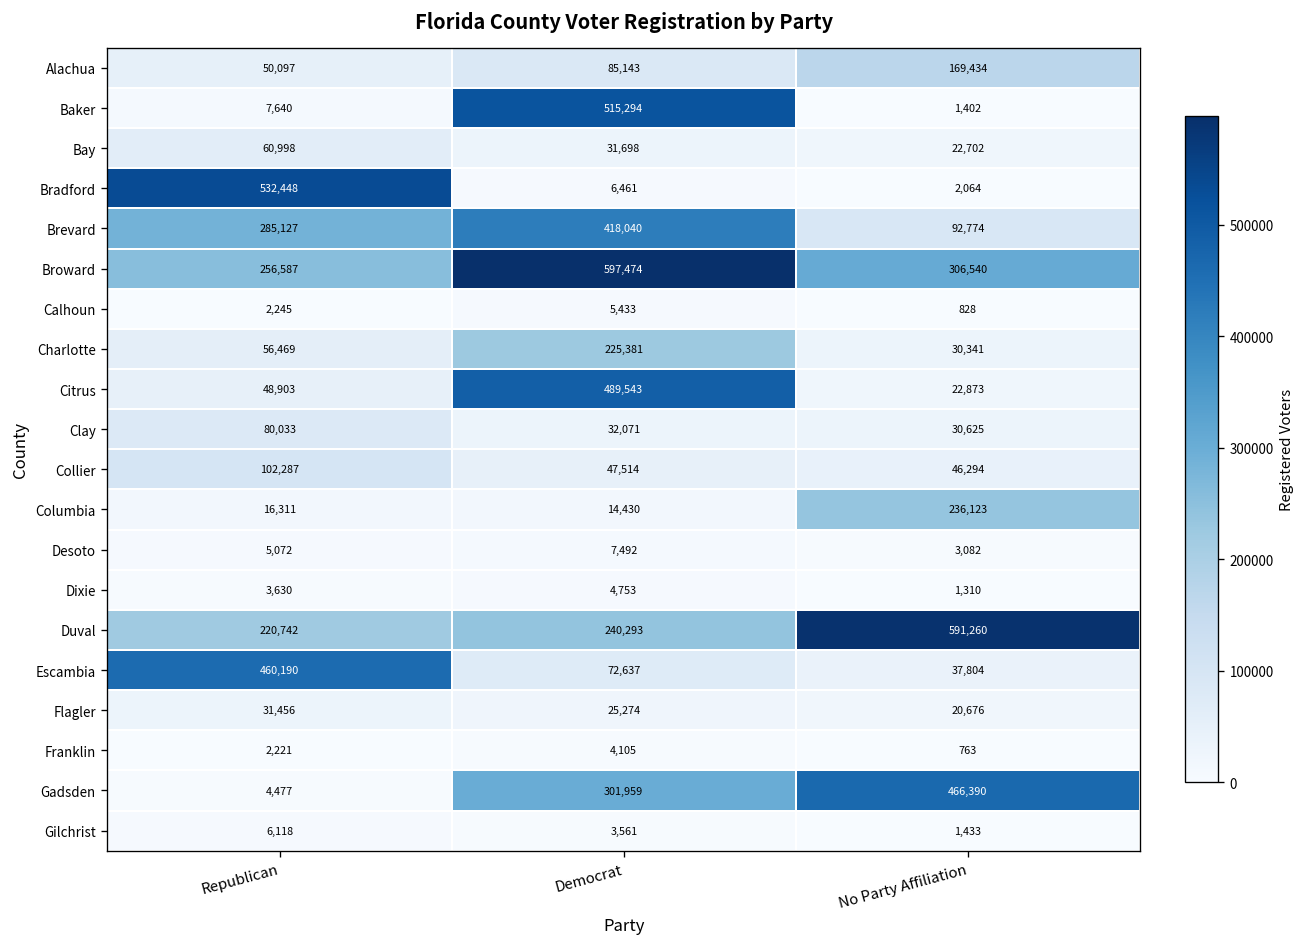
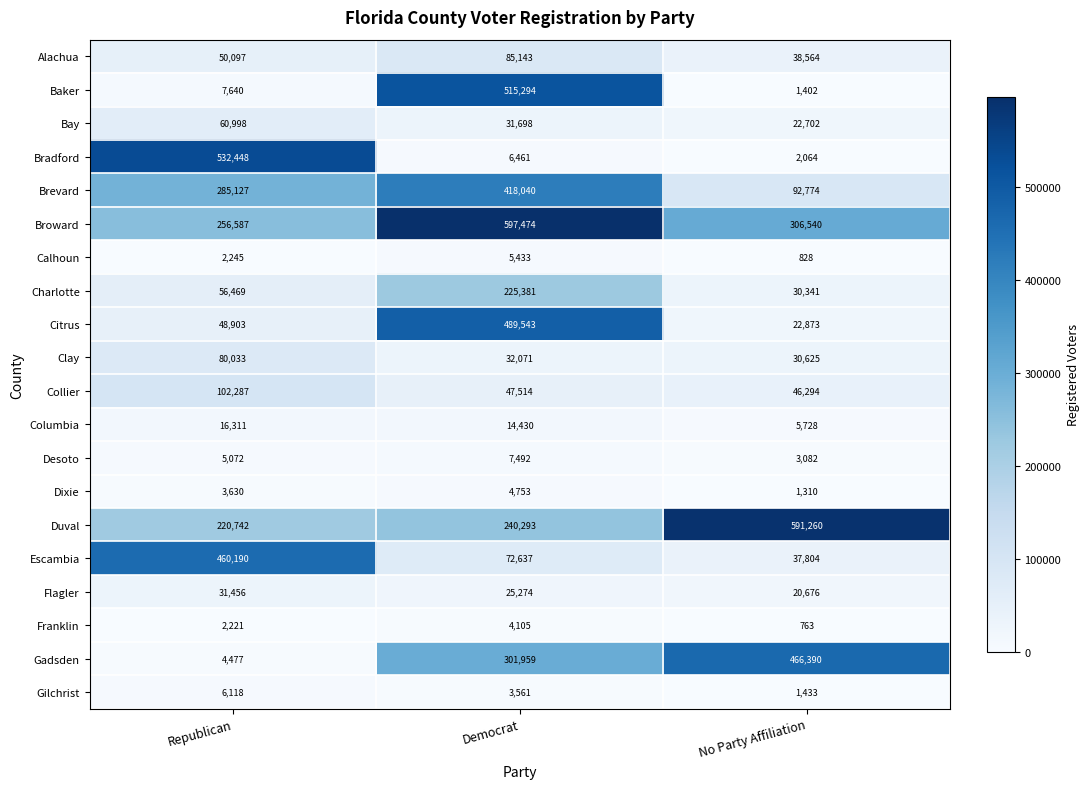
Alachua, No Party Affiliation: 169,434 -> 38,564
Columbia, No Party Affiliation: 236,123 -> 5,728
